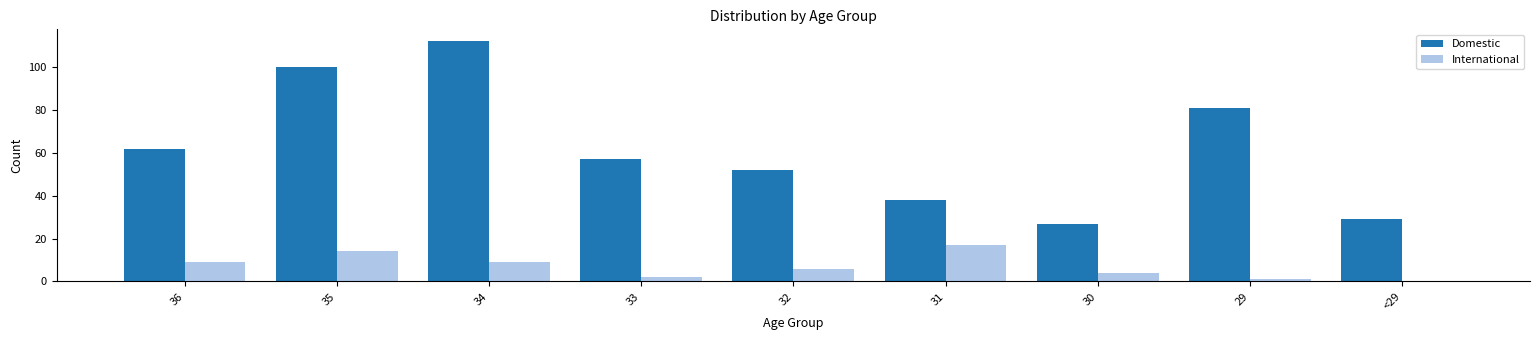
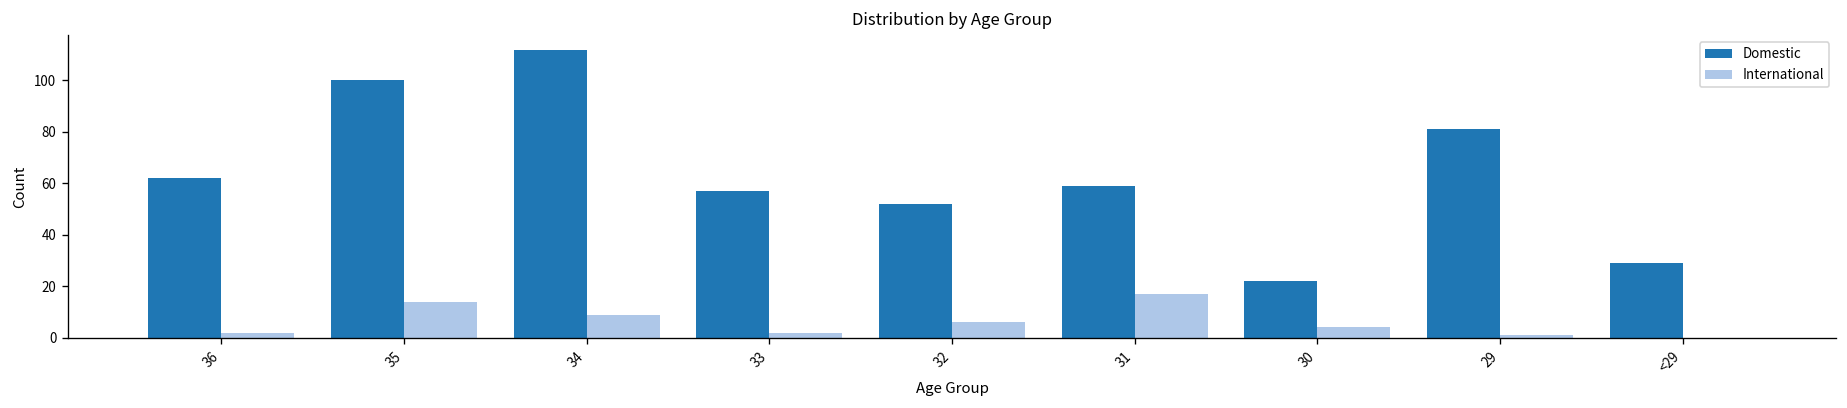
International, 36: 9 -> 2
Domestic, 31: 38 -> 59
Domestic, 30: 27 -> 22
